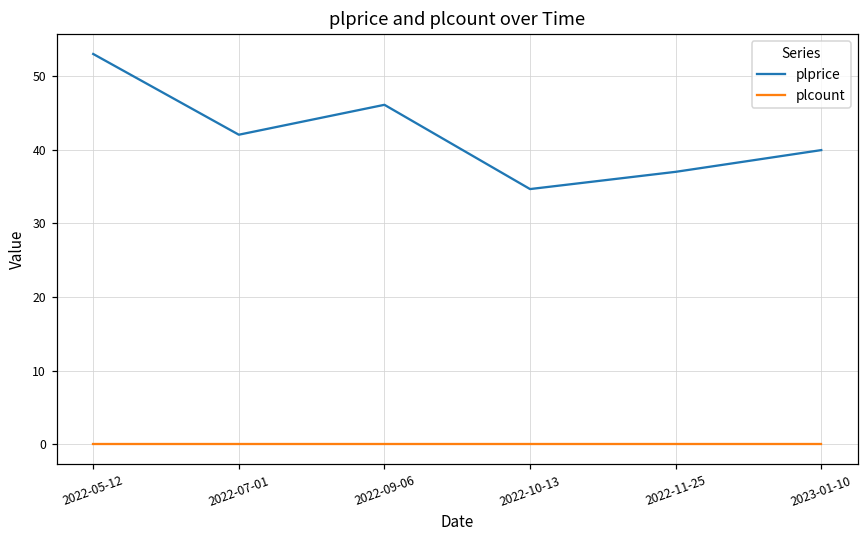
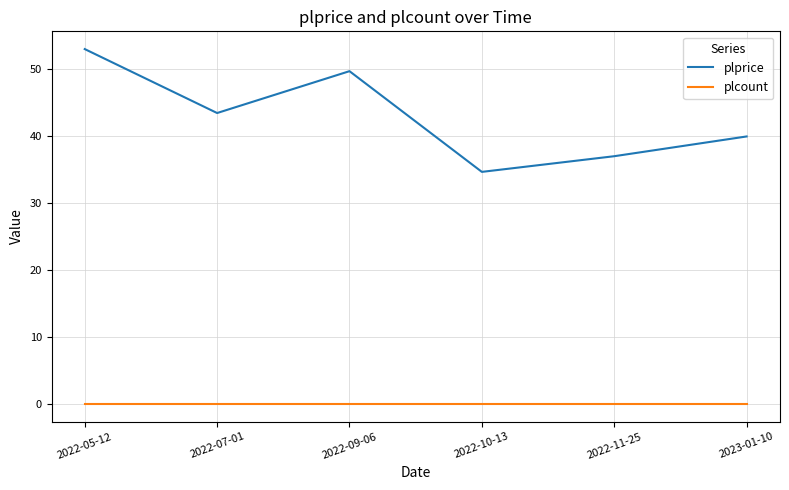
plprice, 2022-07-01: 42 -> 43
plprice, 2022-09-06: 46 -> 50
